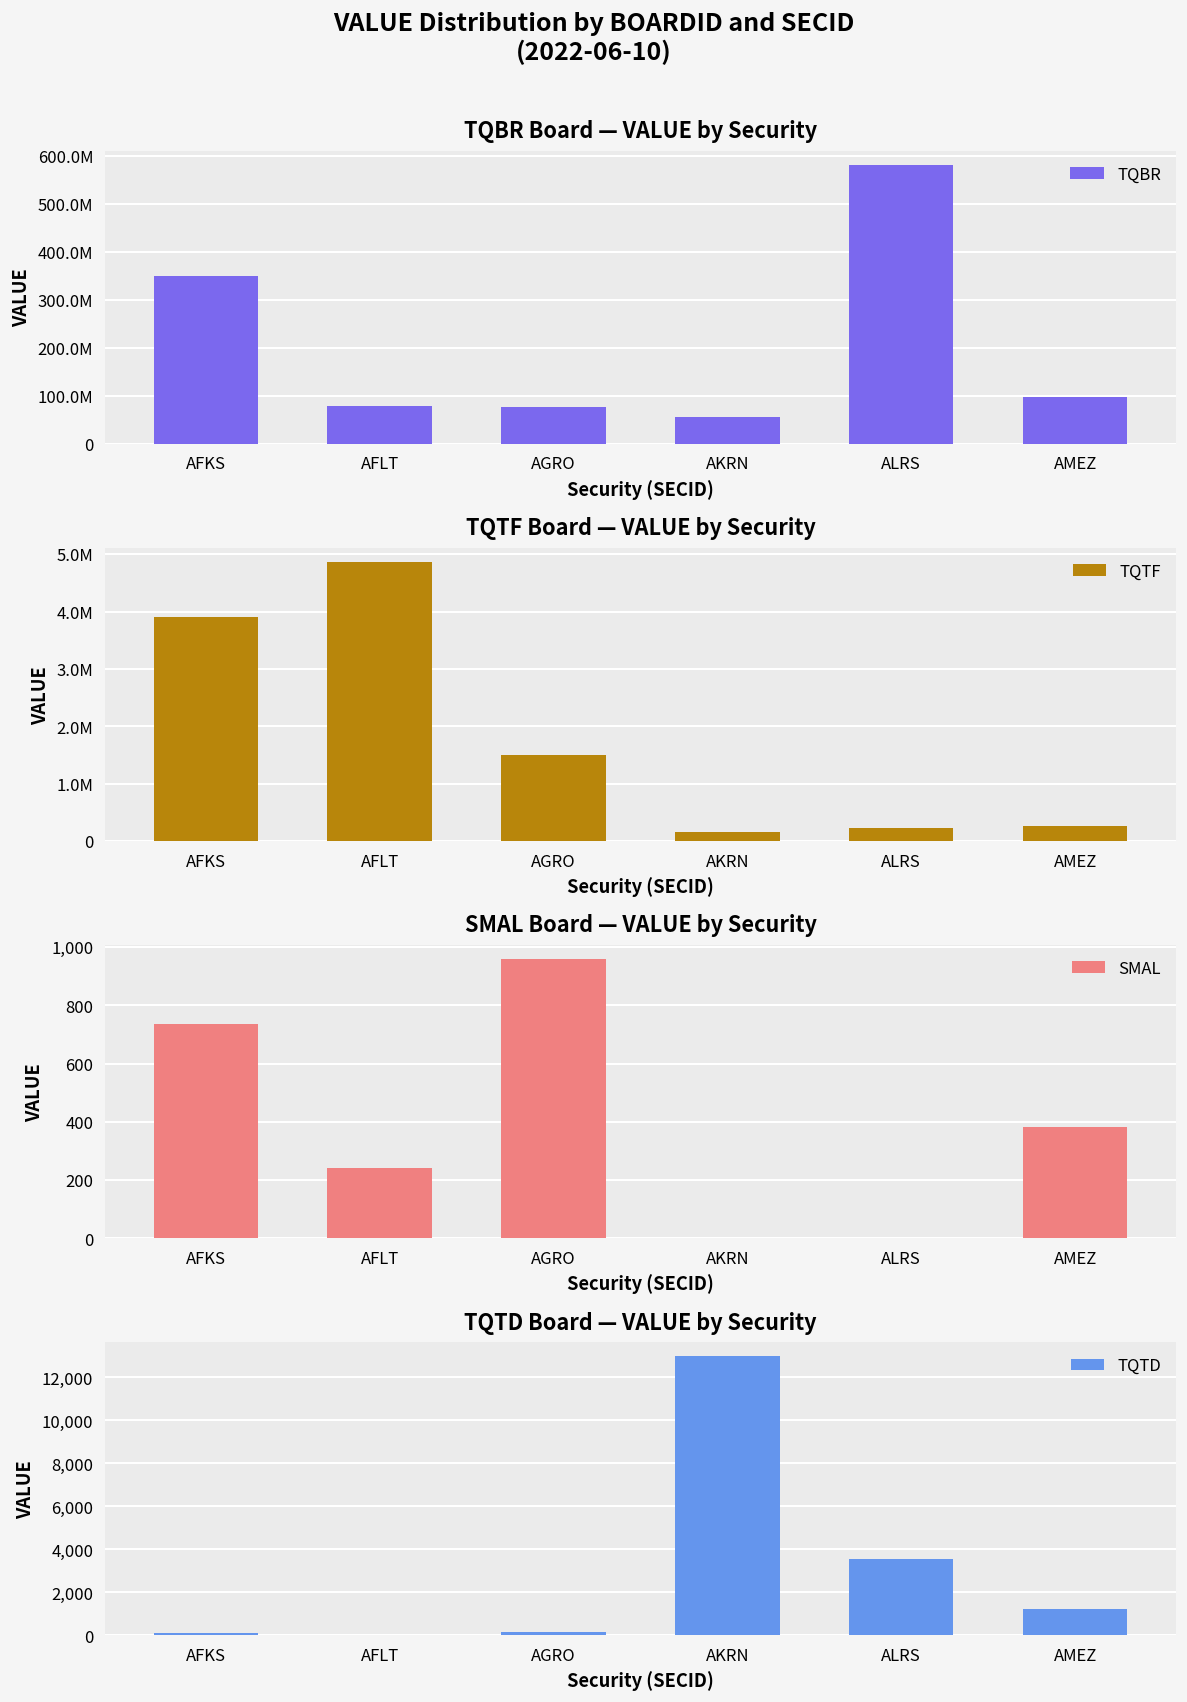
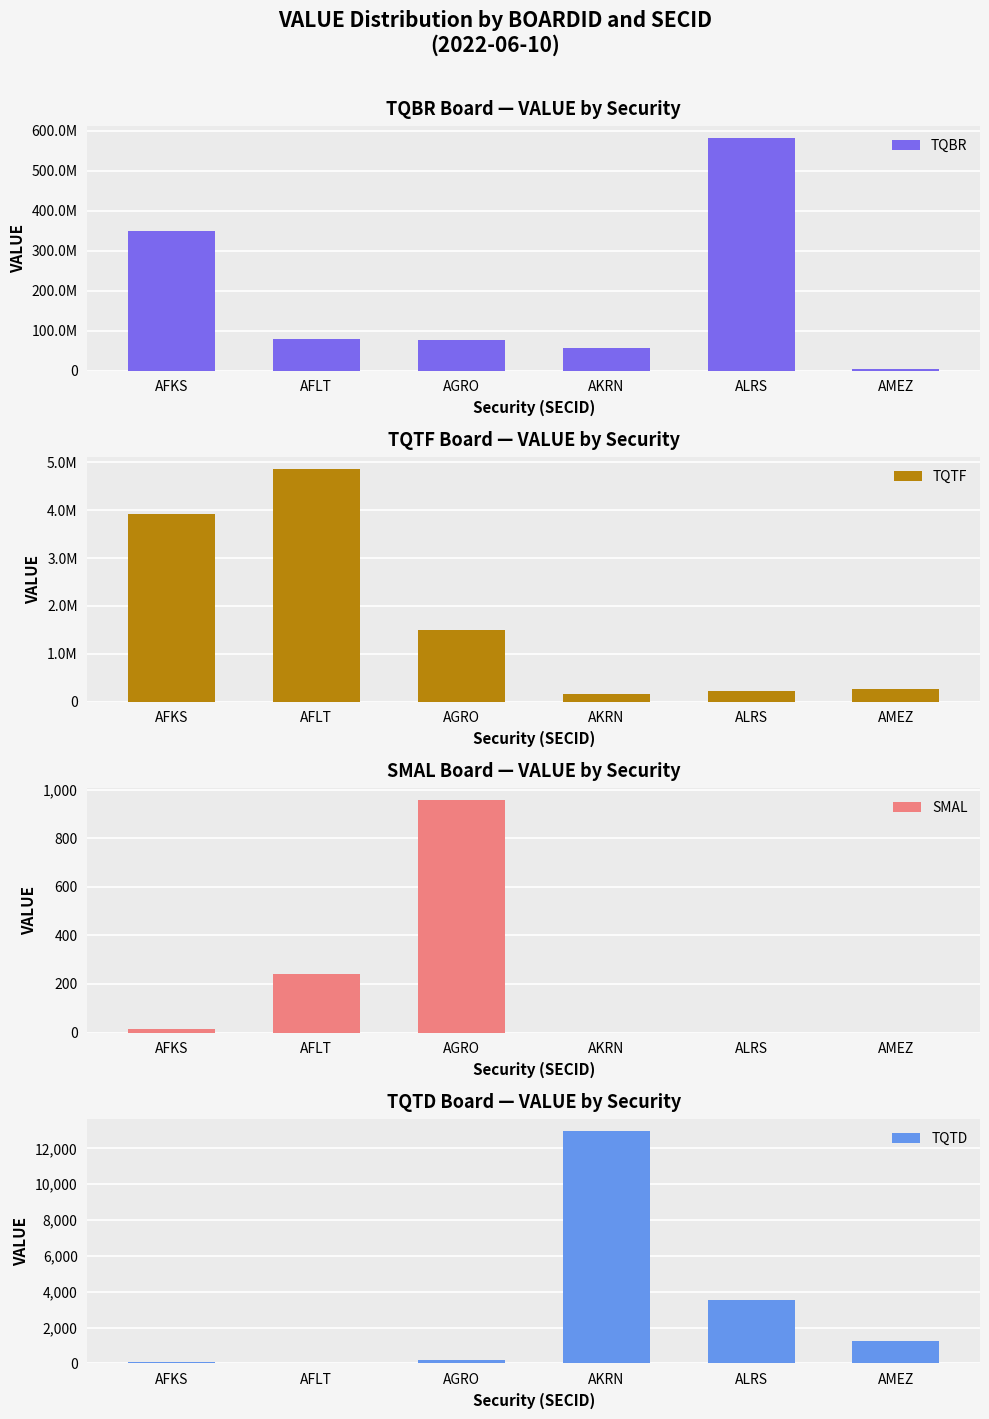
TQBR Board — VALUE by Security, AMEZ: 100000000 -> 0
SMAL Board — VALUE by Security, AFKS: 730 -> 10
SMAL Board — VALUE by Security, AMEZ: 380 -> 0
